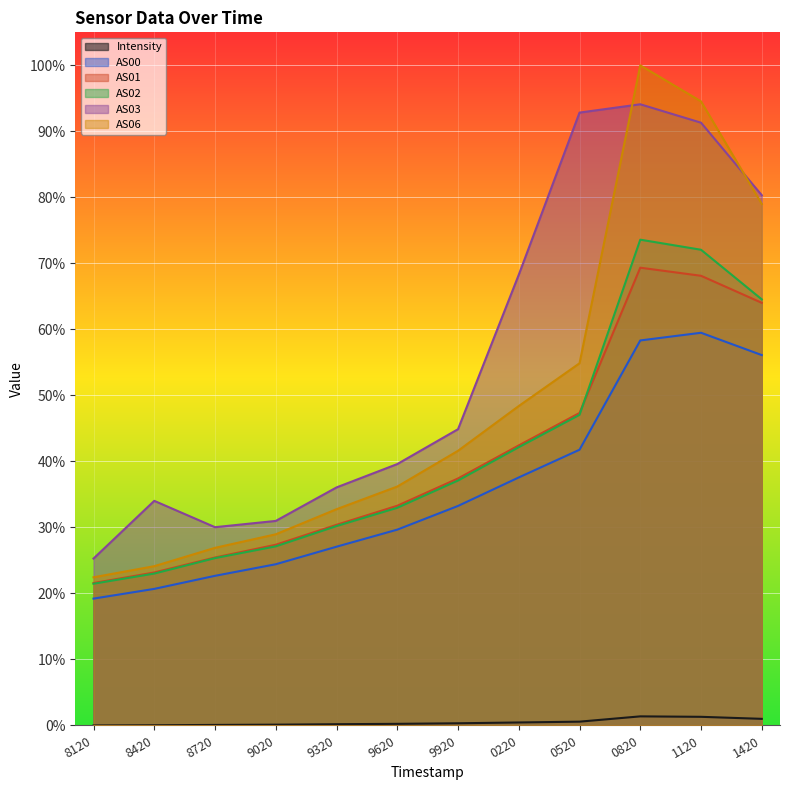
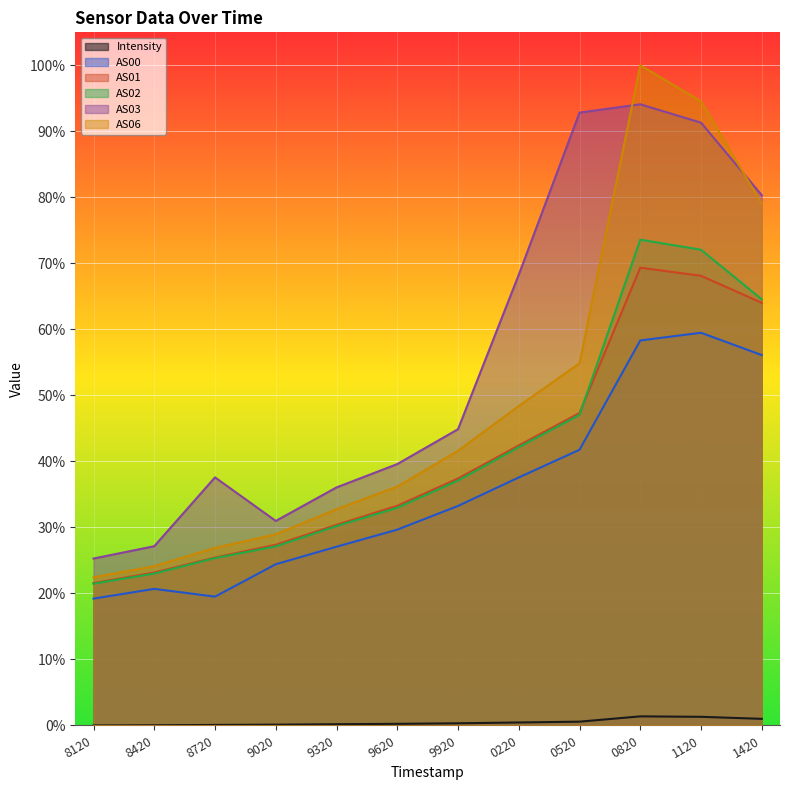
AS03, 8420: 34% -> 27%
AS00, 8720: 23% -> 20%
AS03, 8720: 30% -> 38%
